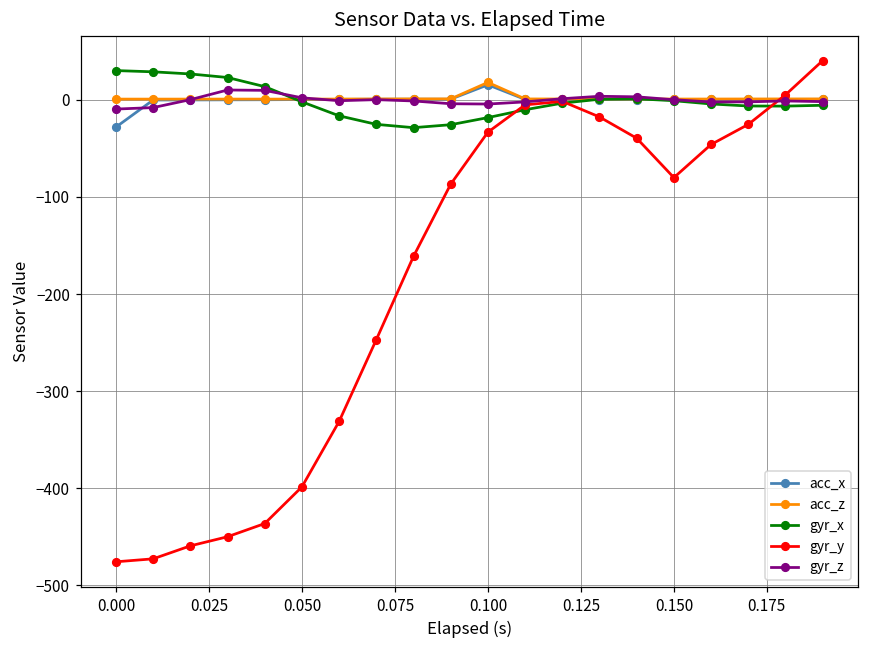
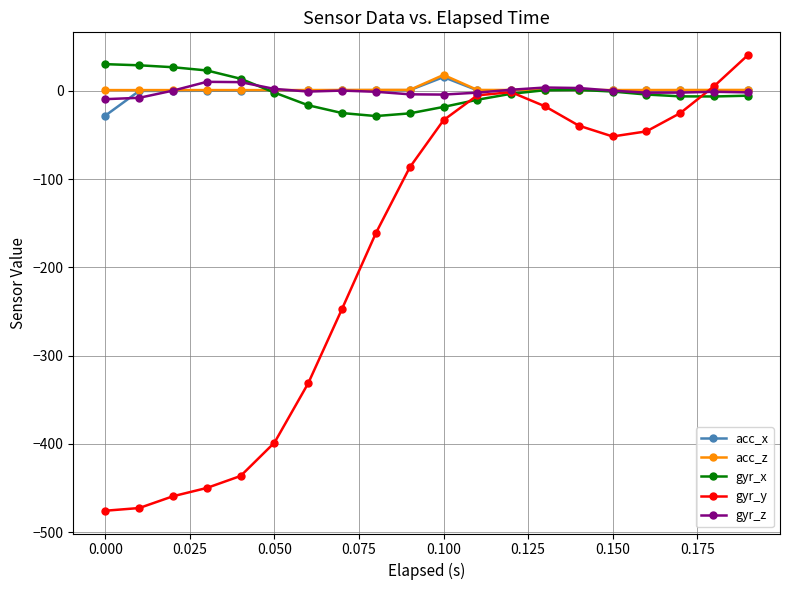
gyr_y, 0.150: -80 -> -50
